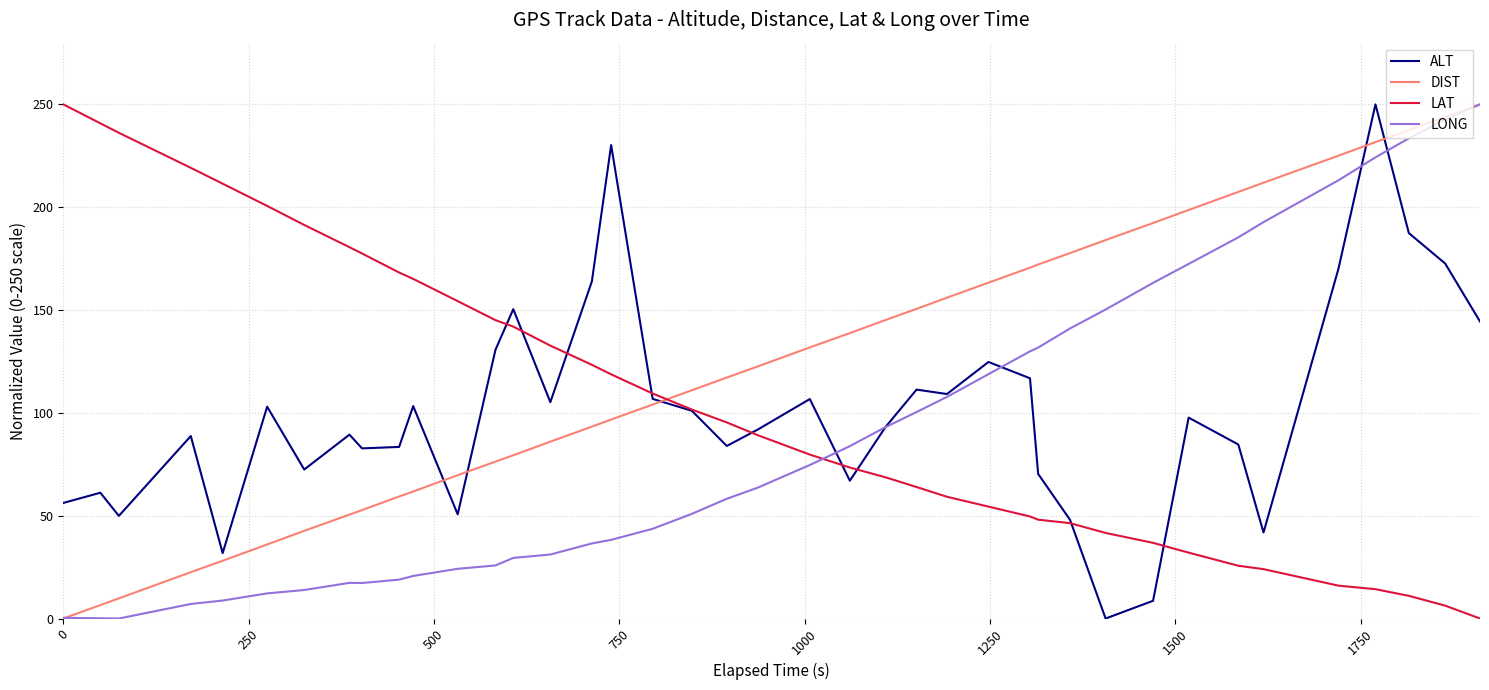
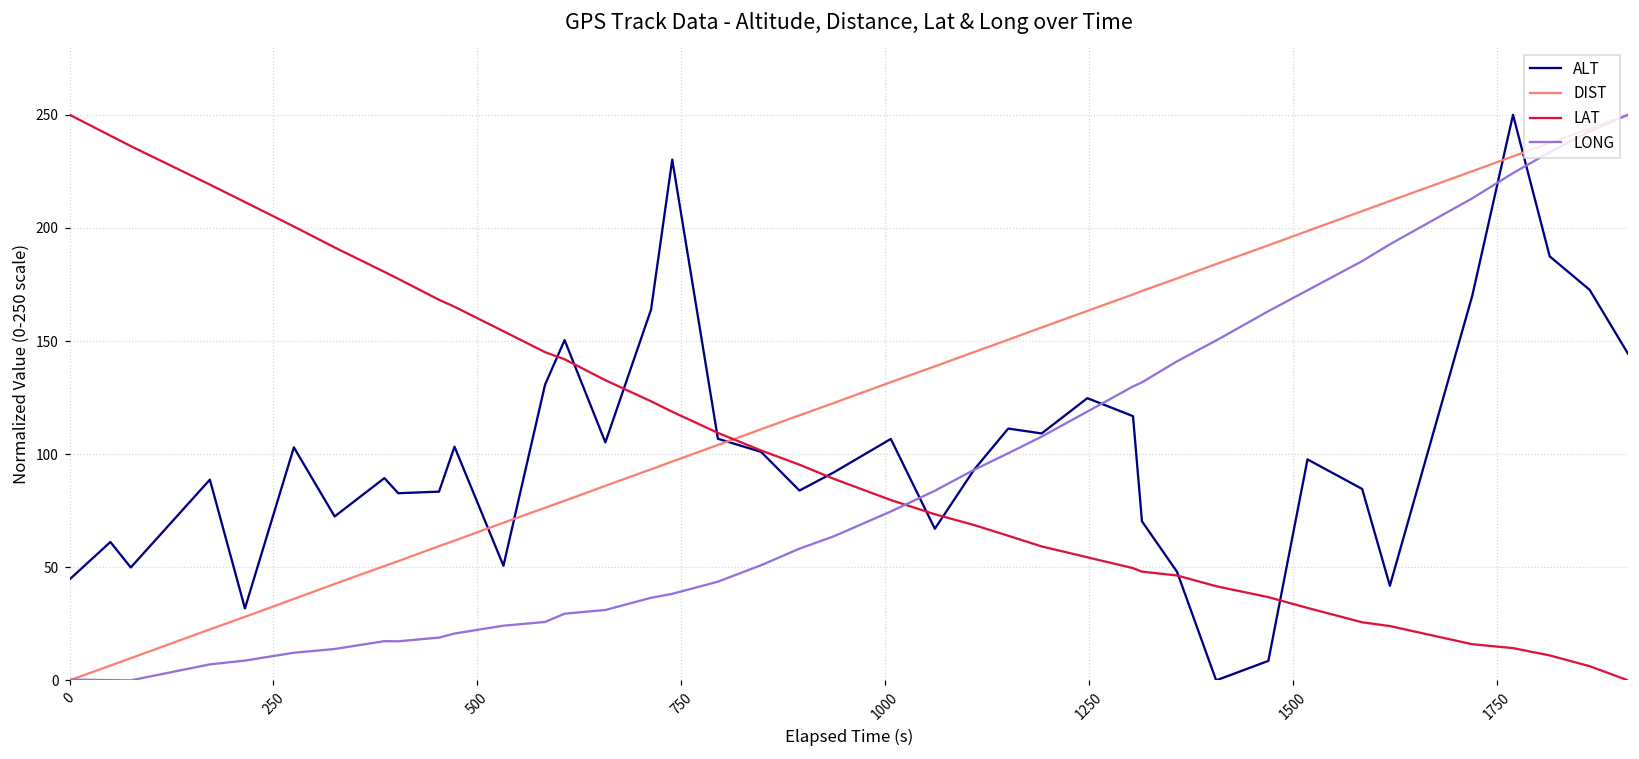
ALT, 0: 56 -> 45
